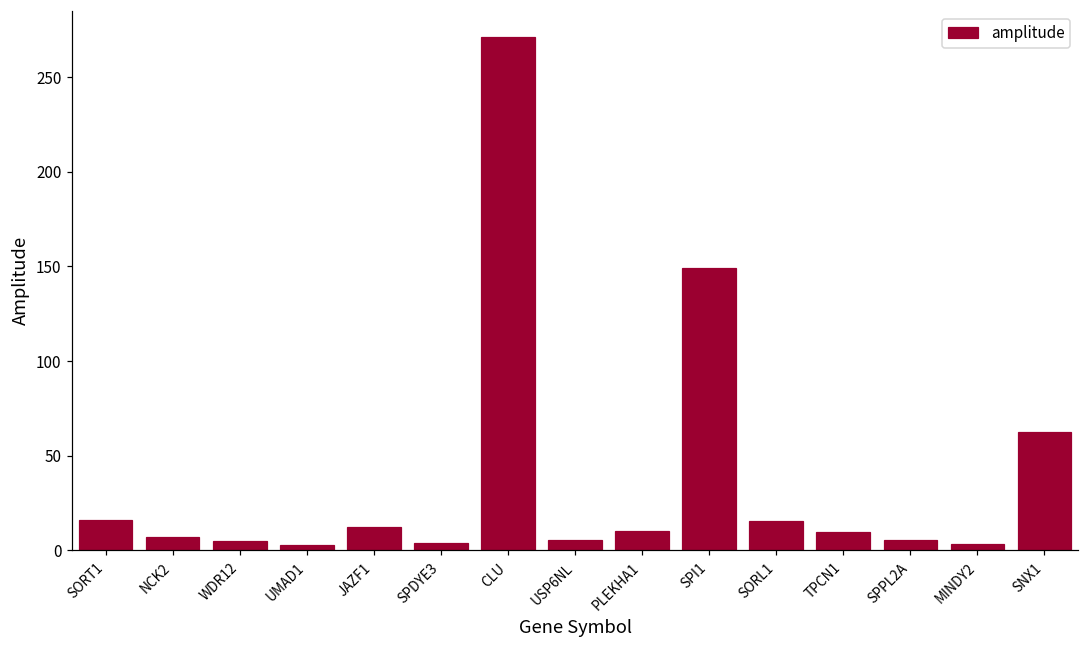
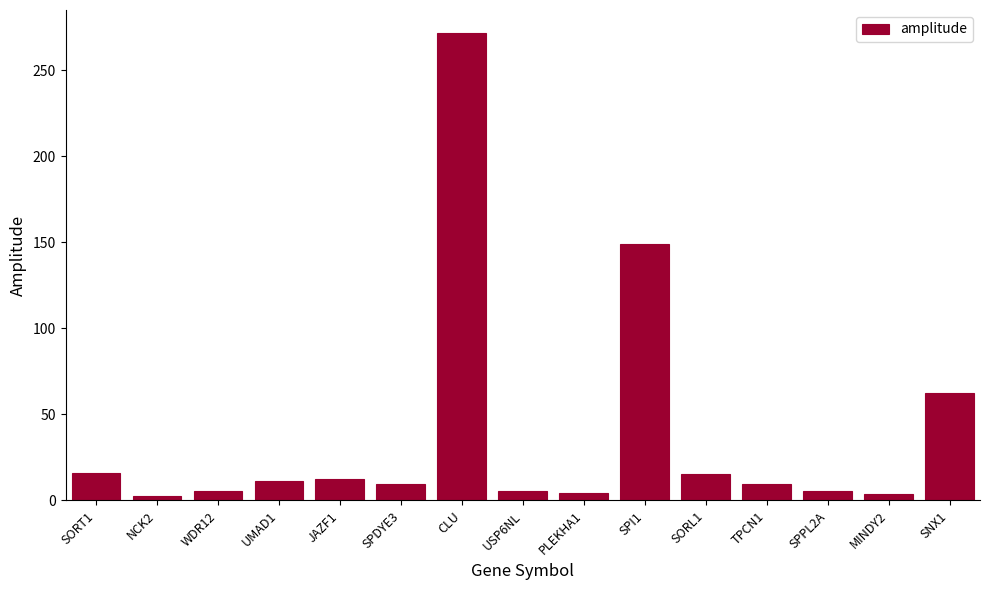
NCK2: 7 -> 2
UMAD1: 3 -> 12
SPDYE3: 4 -> 9
PLEKHA1: 11 -> 4
